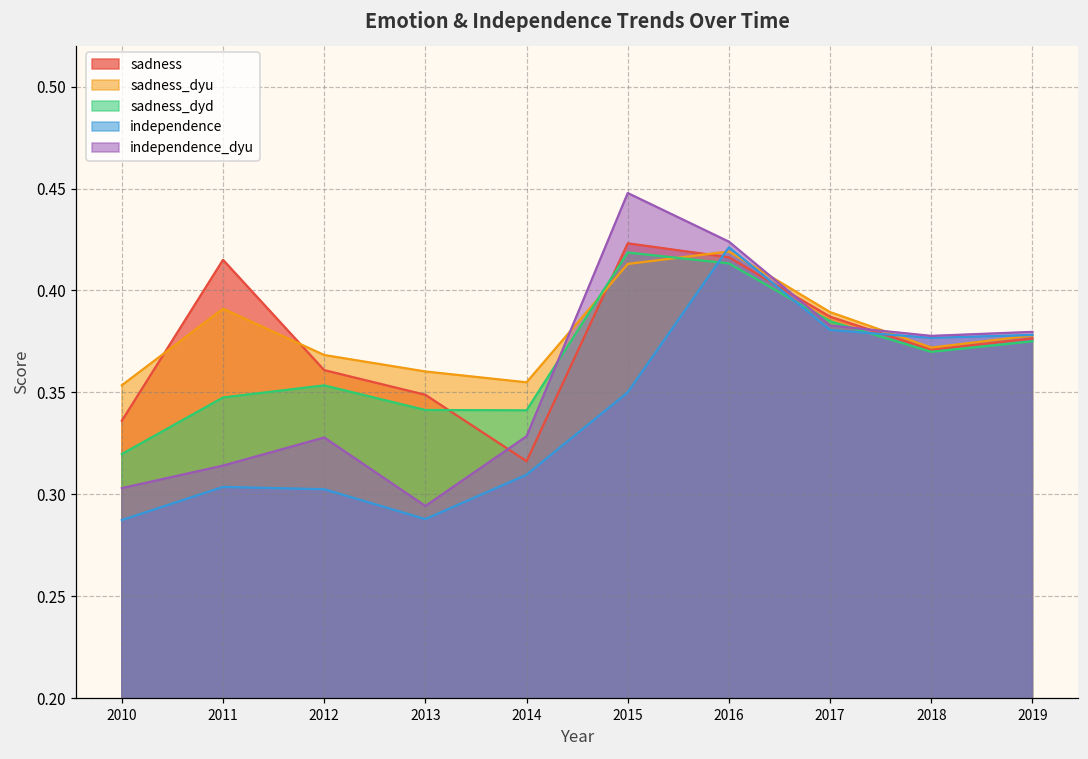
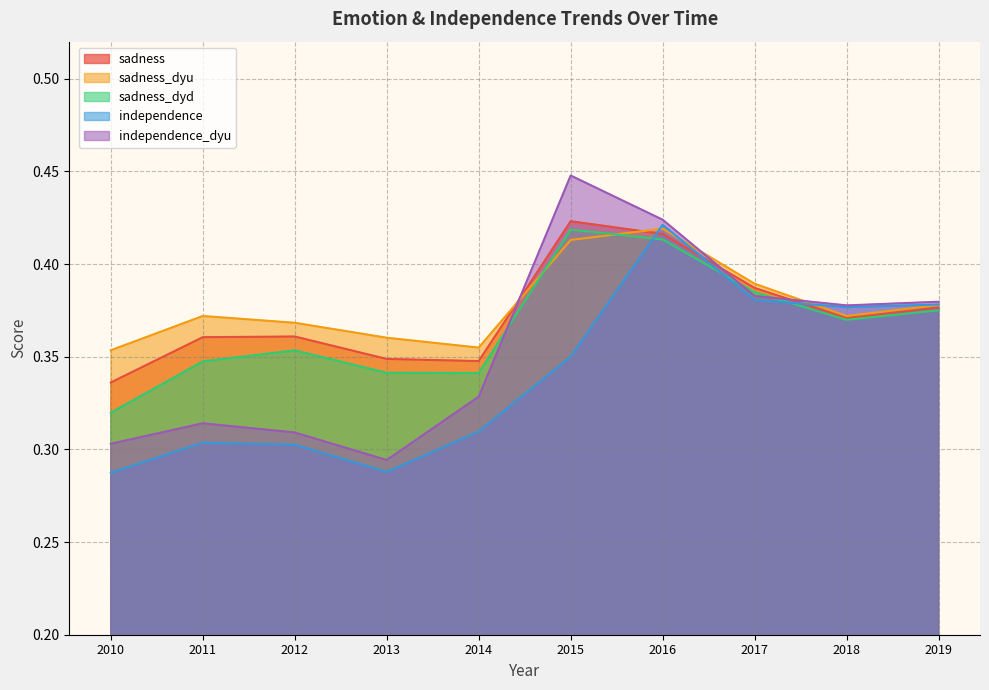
sadness, 2011: 0.415 -> 0.361
sadness_dyu, 2011: 0.391 -> 0.372
independence_dyu, 2012: 0.328 -> 0.309
sadness, 2014: 0.316 -> 0.348
